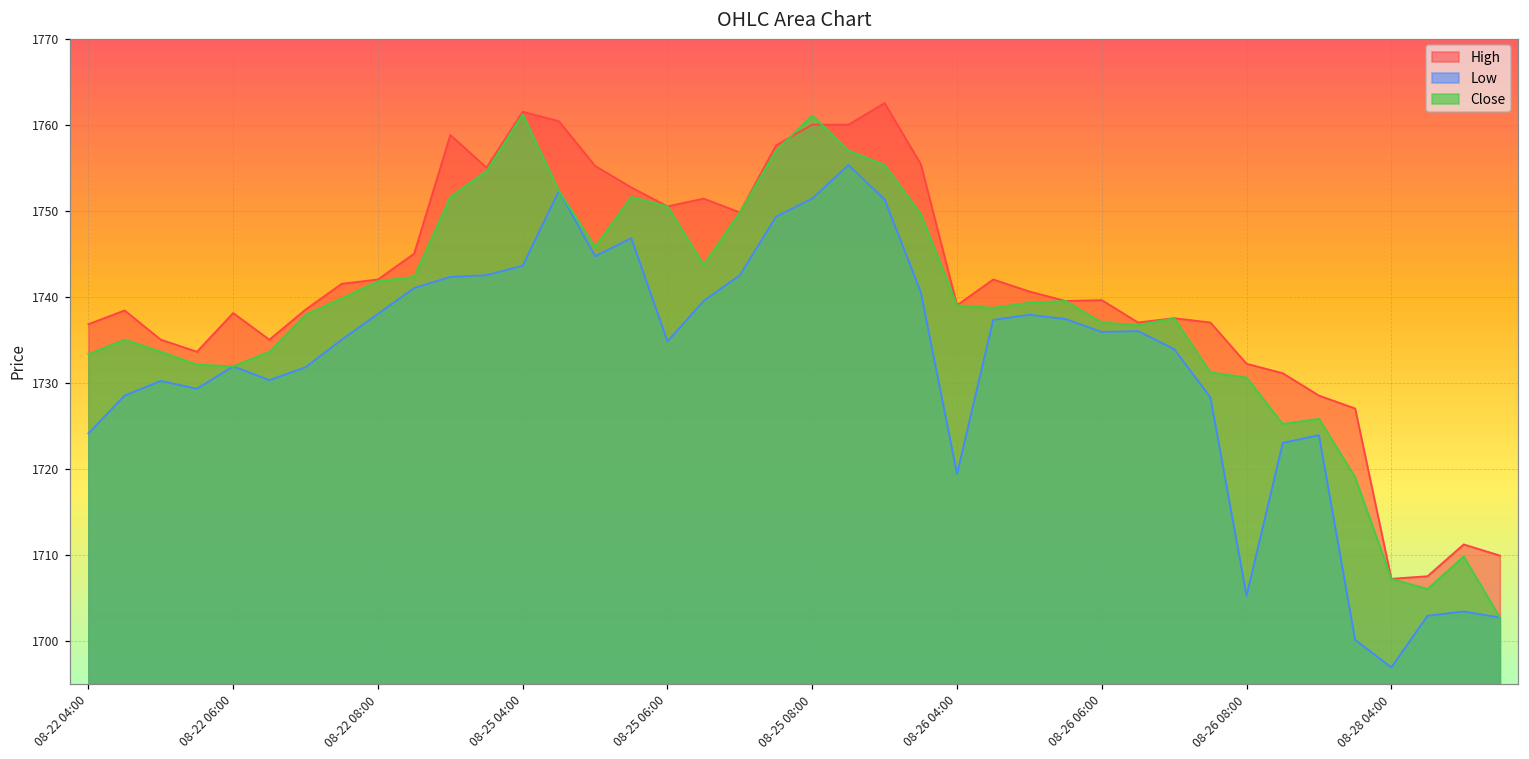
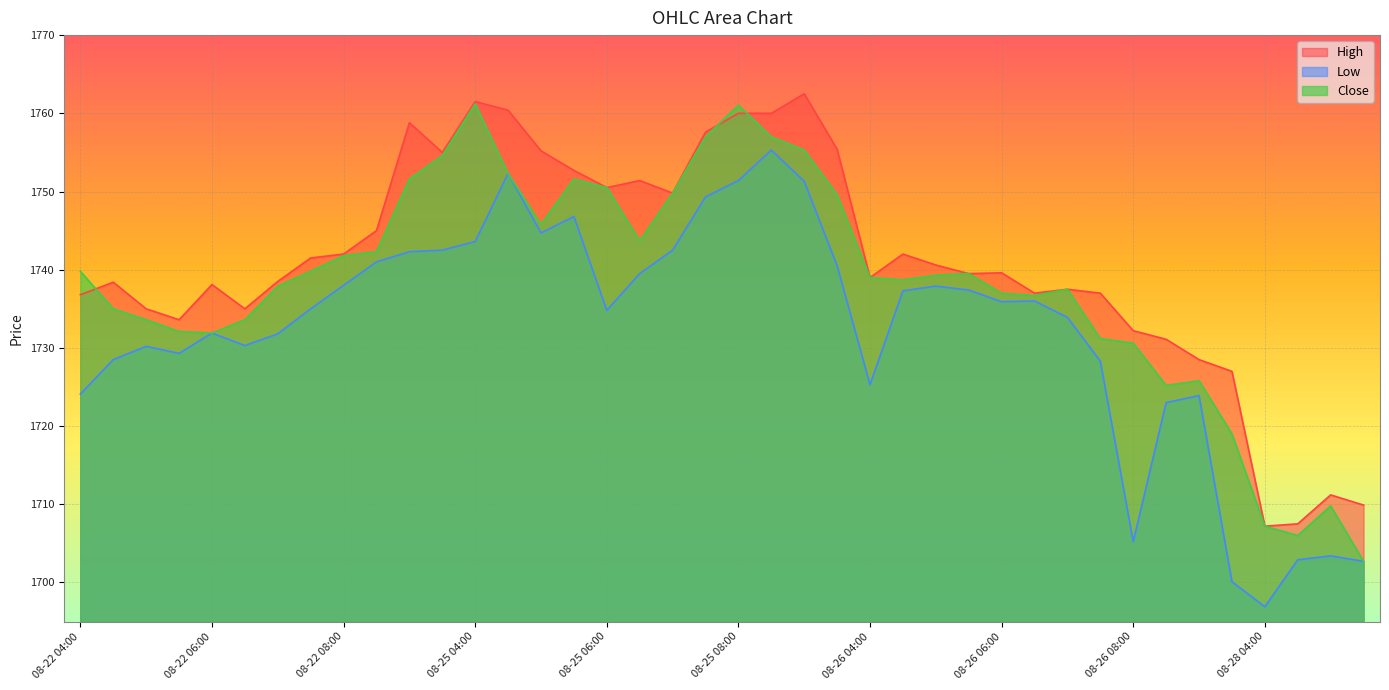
Close, 08-22 04:00: 1733 -> 1740
Low, 08-26 04:00: 1719 -> 1725
